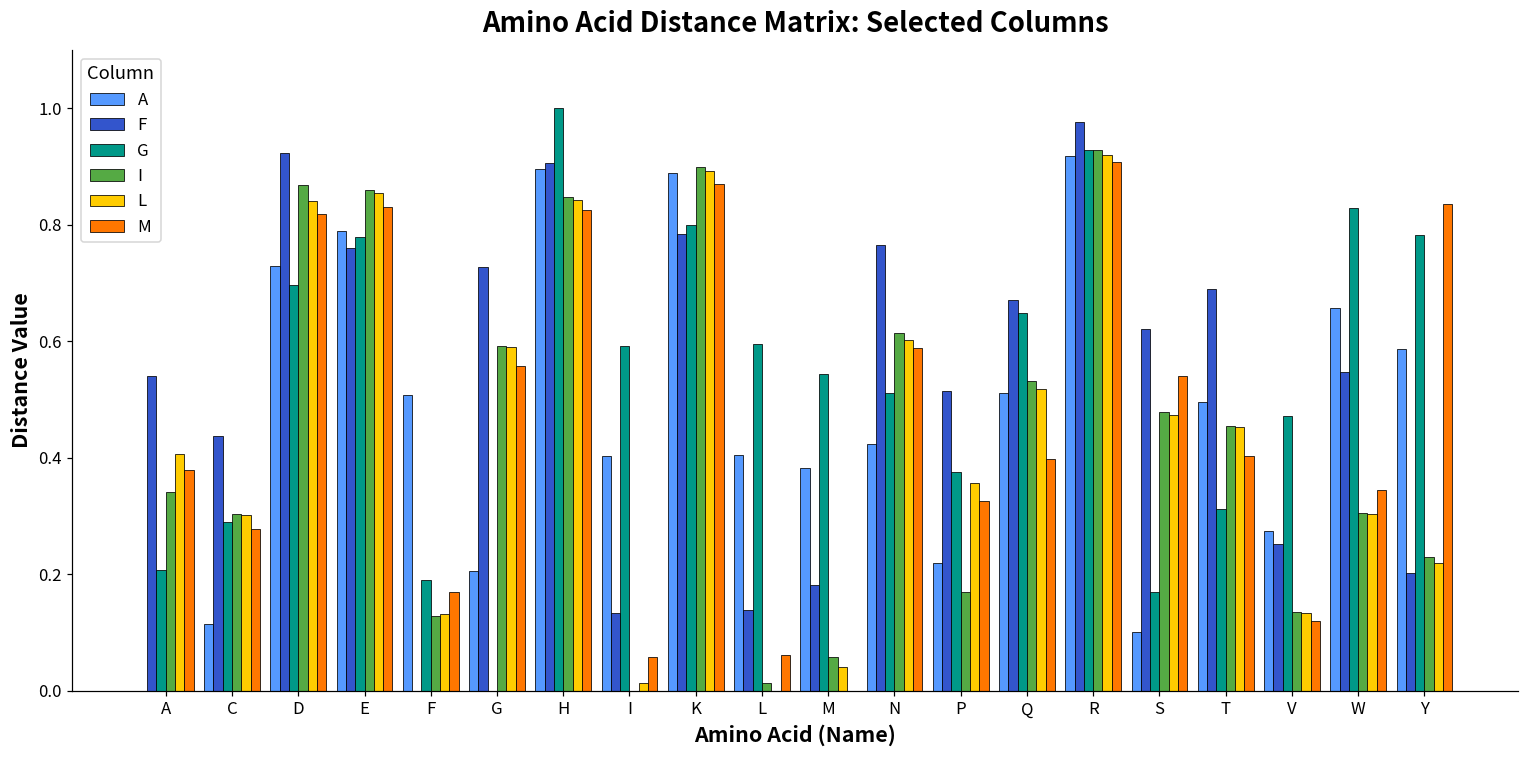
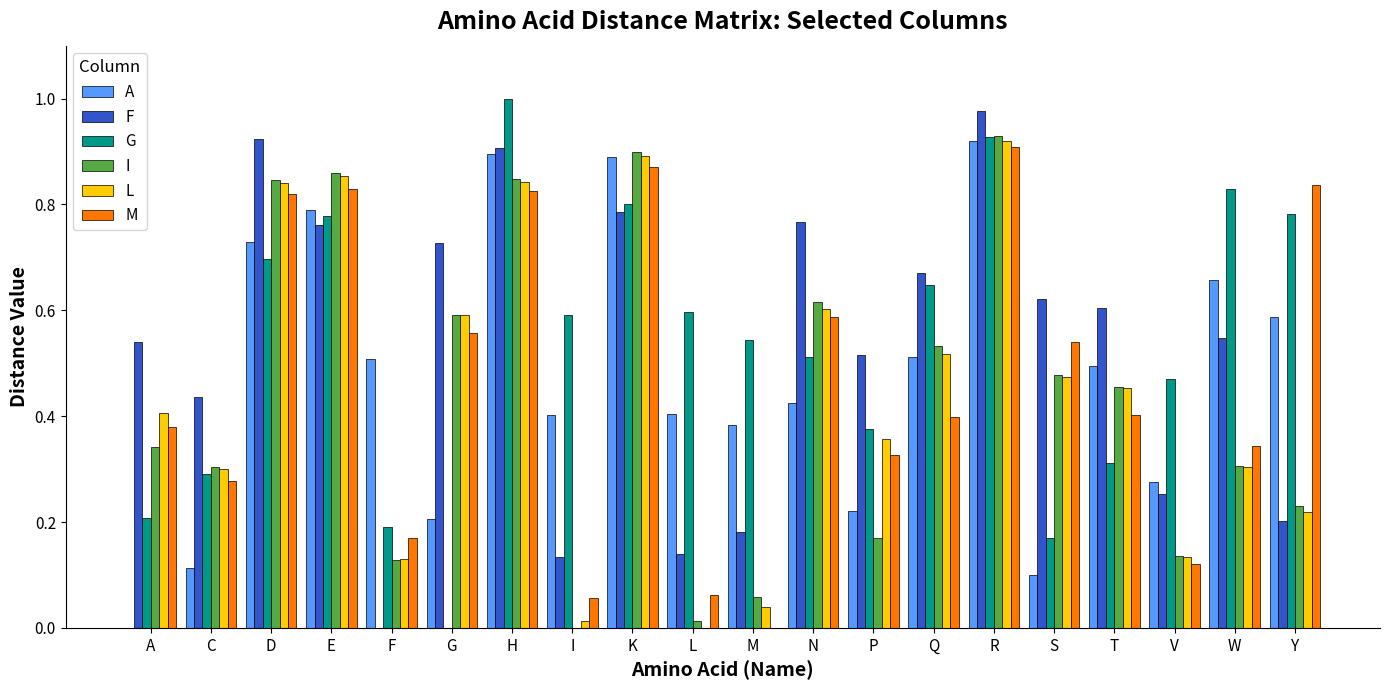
I, D: 0.87 -> 0.85
F, T: 0.69 -> 0.60
